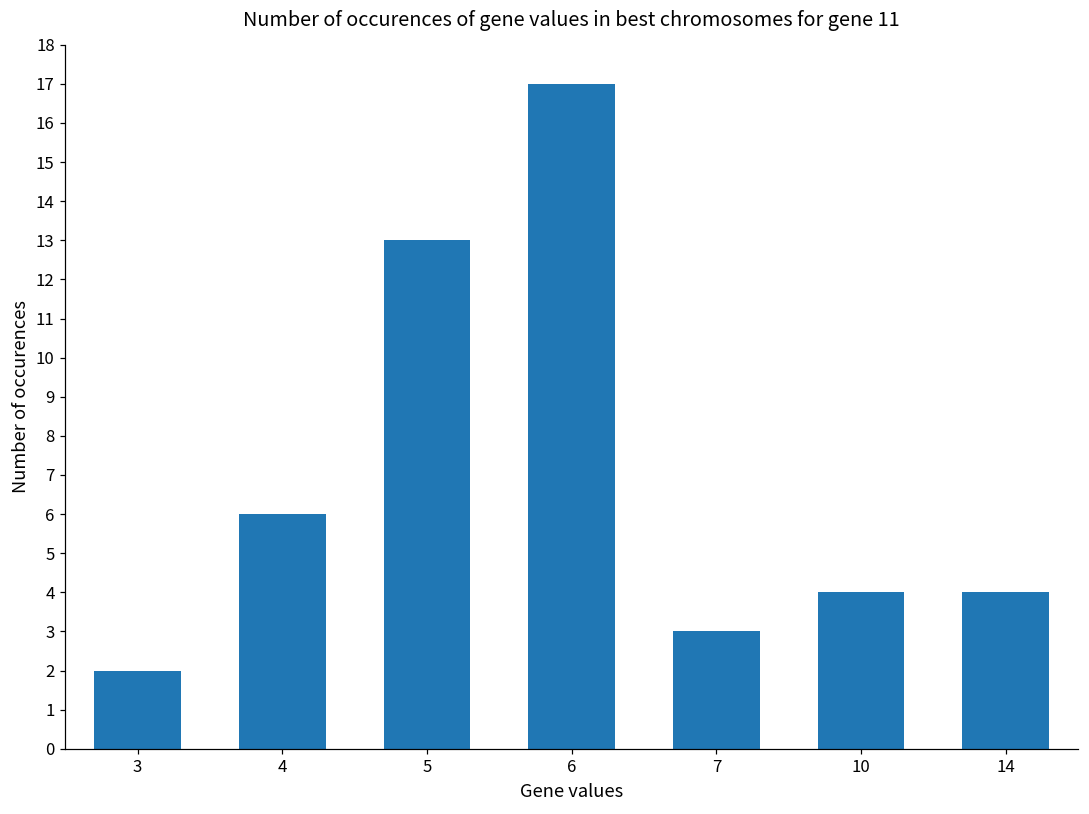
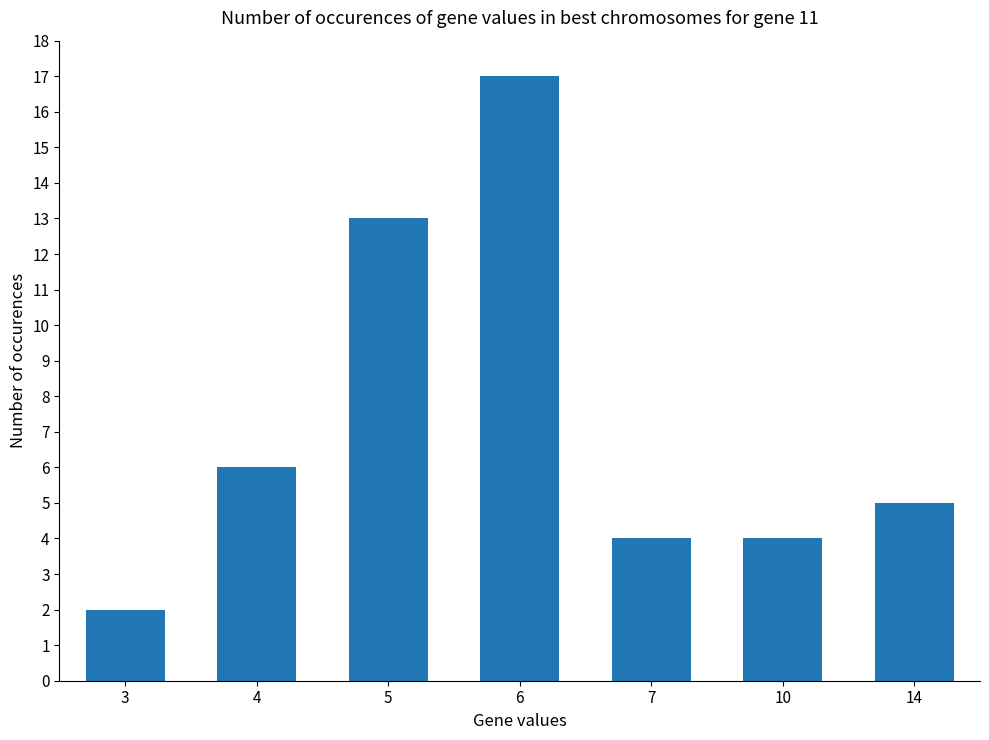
7: 3 -> 4
14: 4 -> 5
